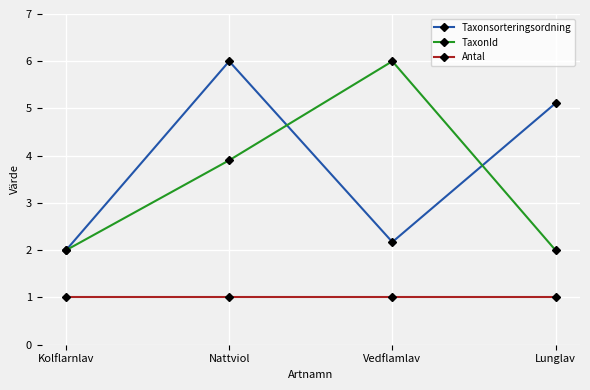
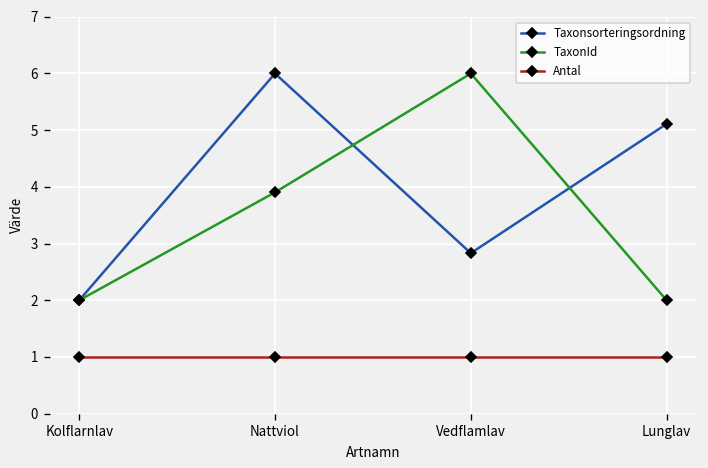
Taxonsorteringsordning, Vedflamlav: 2.2 -> 2.8
